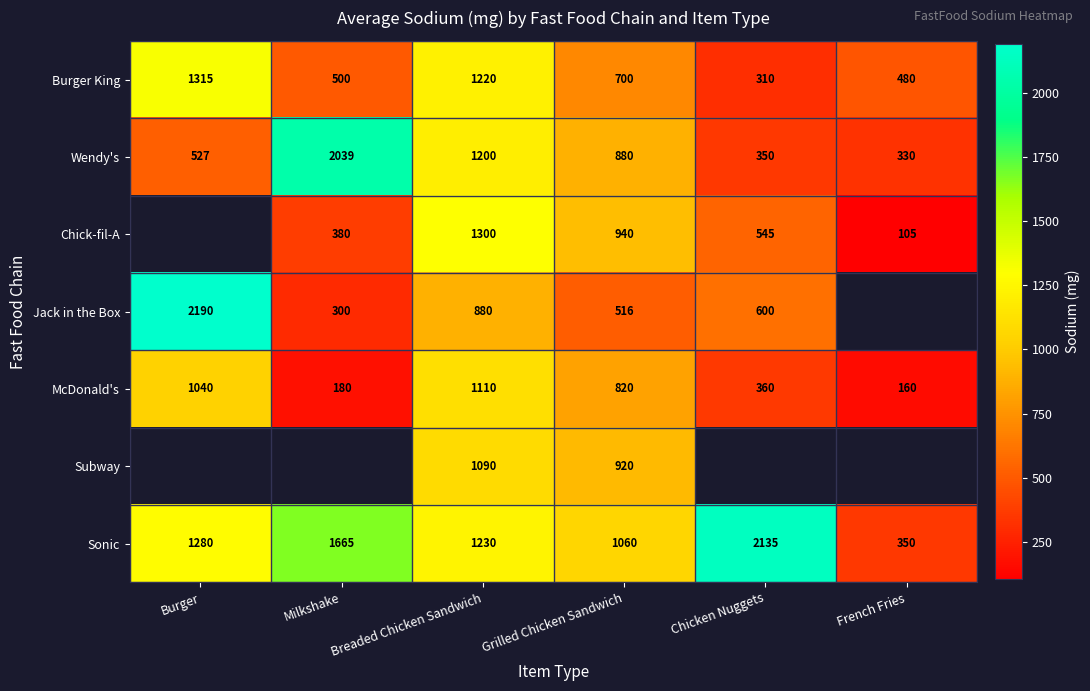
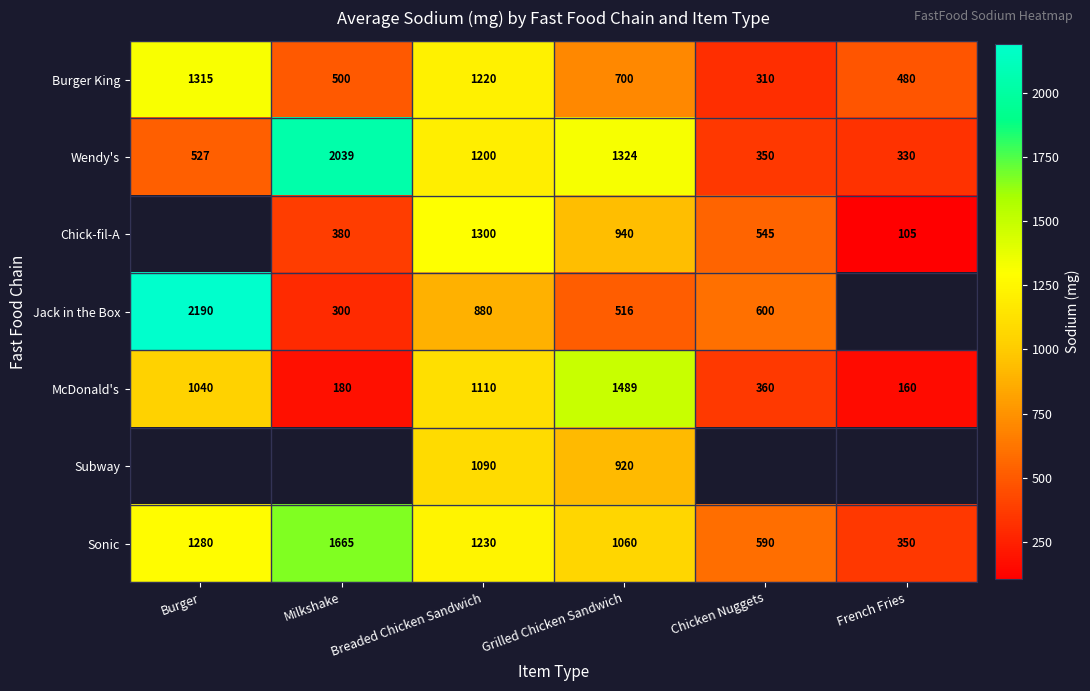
Wendy's, Grilled Chicken Sandwich: 880 -> 1324
McDonald's, Grilled Chicken Sandwich: 820 -> 1489
Sonic, Chicken Nuggets: 2135 -> 590
